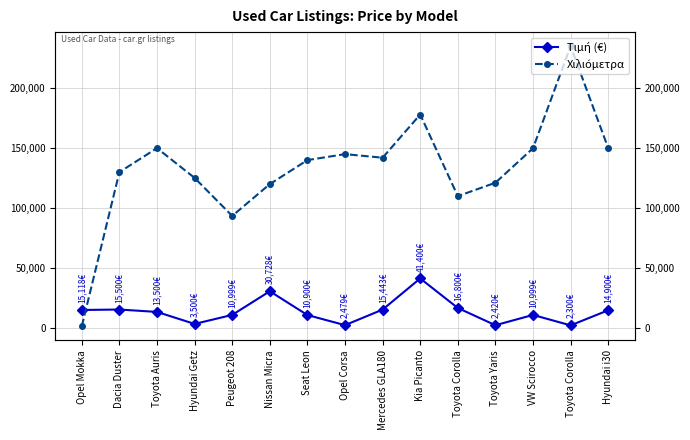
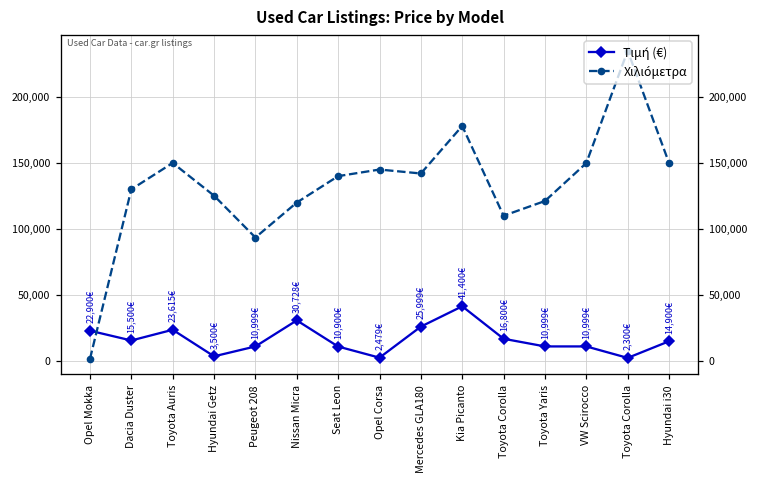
Τιμή (€), Opel Mokka: 15,118€ -> 22,900€
Τιμή (€), Toyota Auris: 13,500€ -> 23,615€
Τιμή (€), Mercedes GLA180: 15,443€ -> 25,999€
Τιμή (€), Toyota Yaris: 2,420€ -> 10,999€
